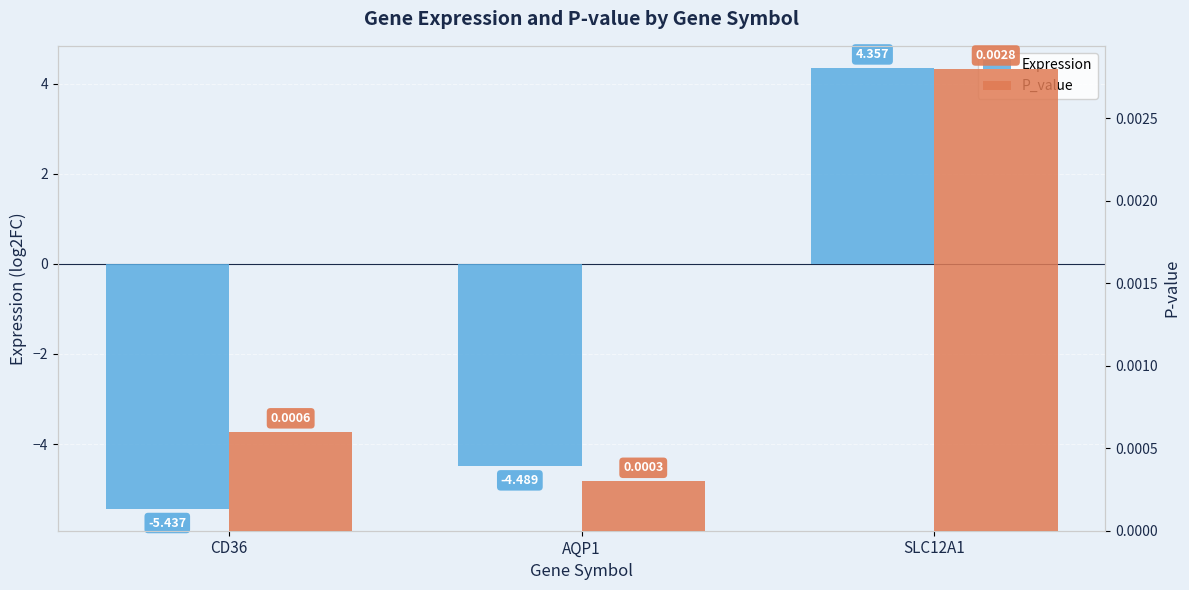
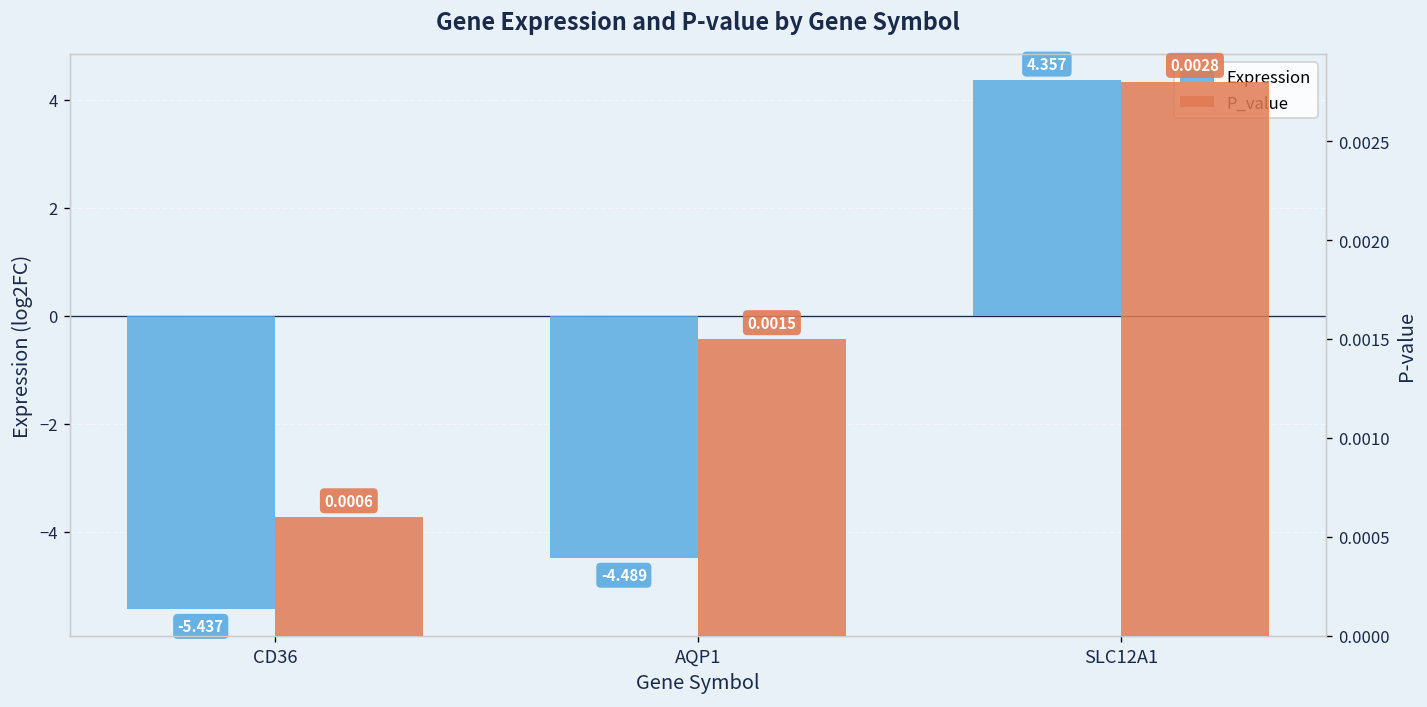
P_value, AQP1: 0.0003 -> 0.0015
